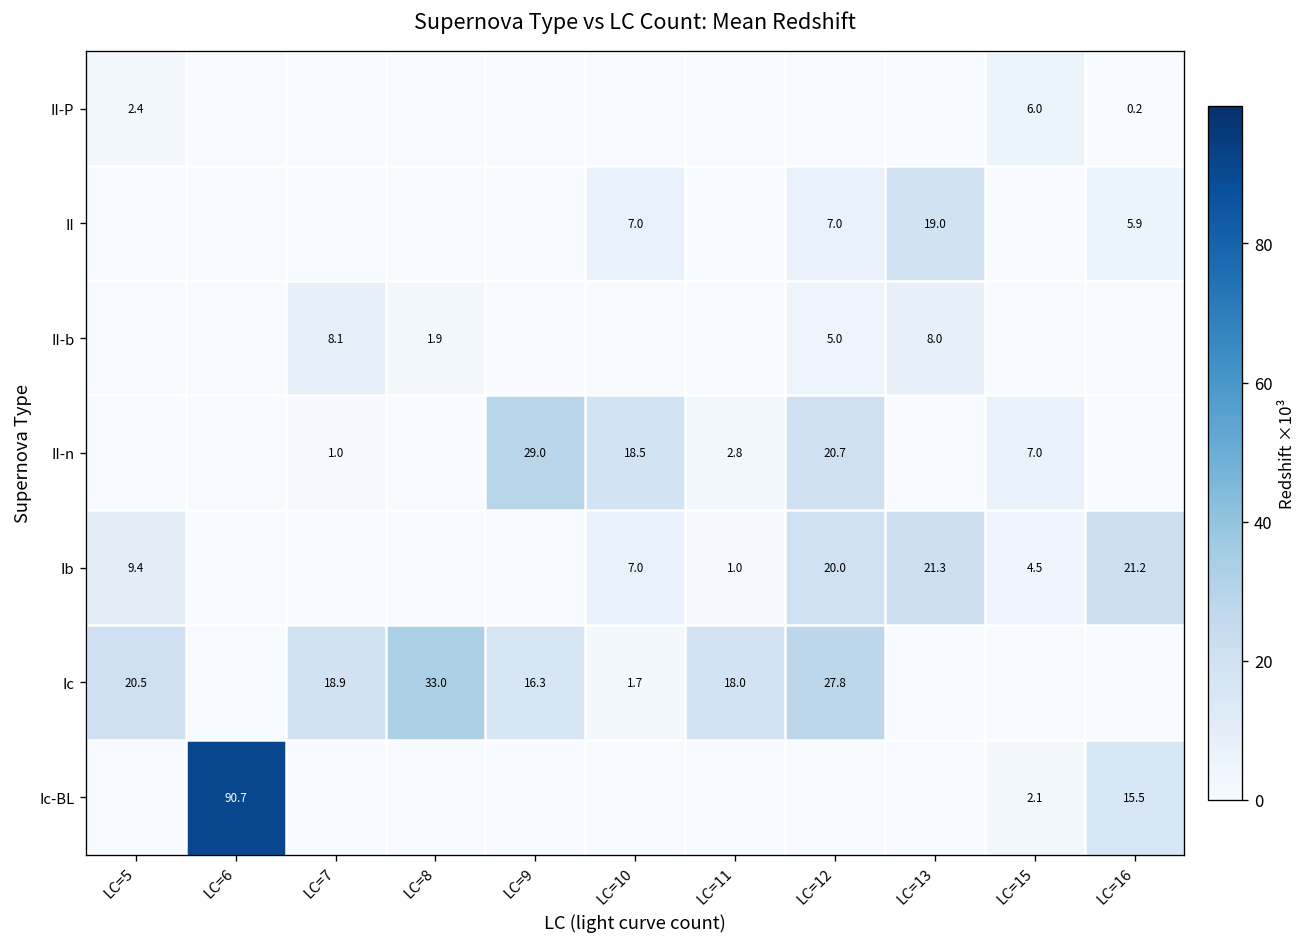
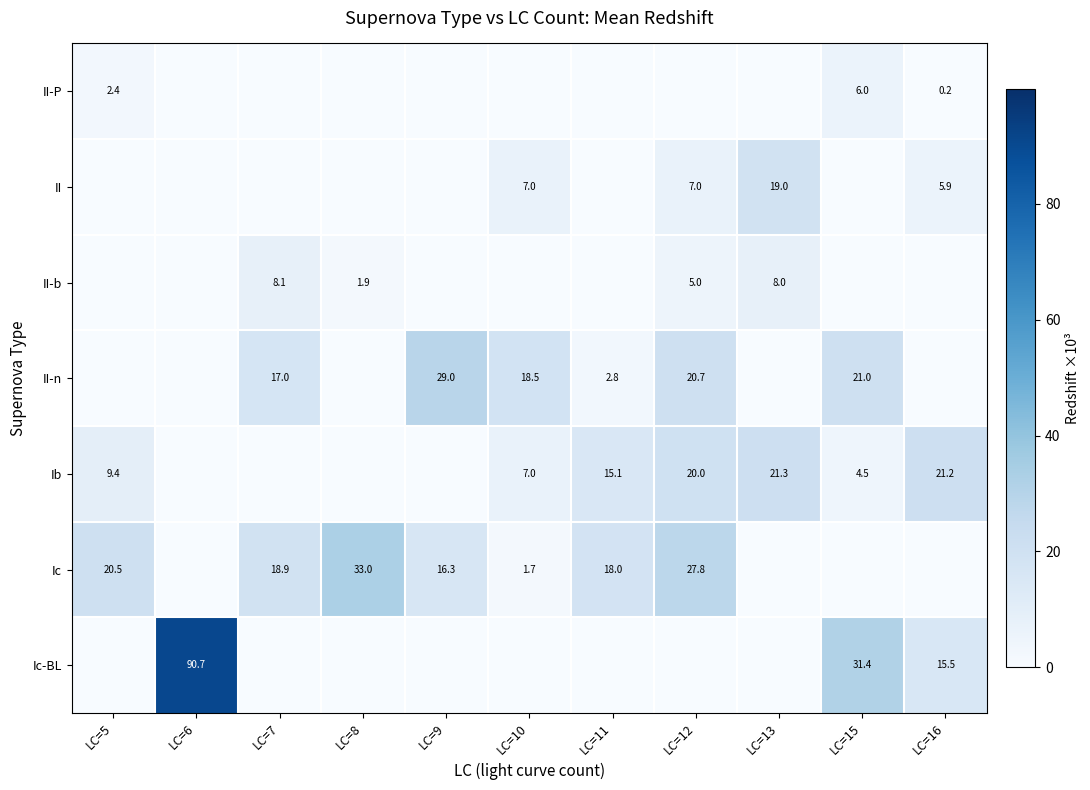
II-n, LC=7: 1.0 -> 17.0
II-n, LC=15: 7.0 -> 21.0
Ib, LC=11: 1.0 -> 15.1
Ic-BL, LC=15: 2.1 -> 31.4
